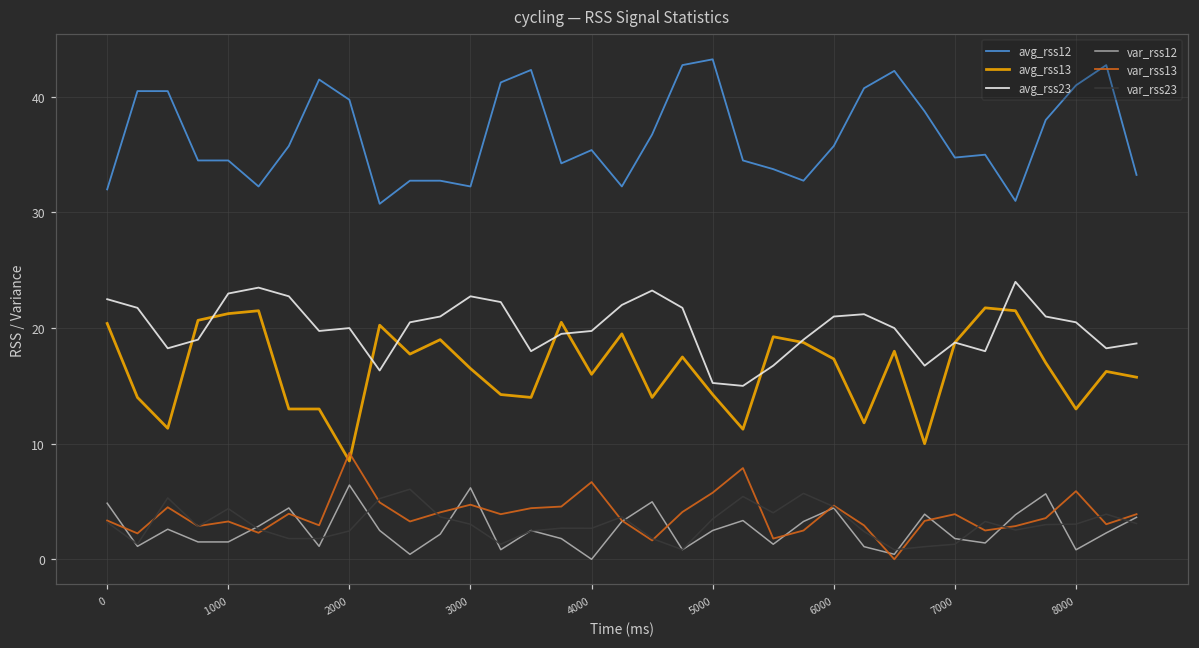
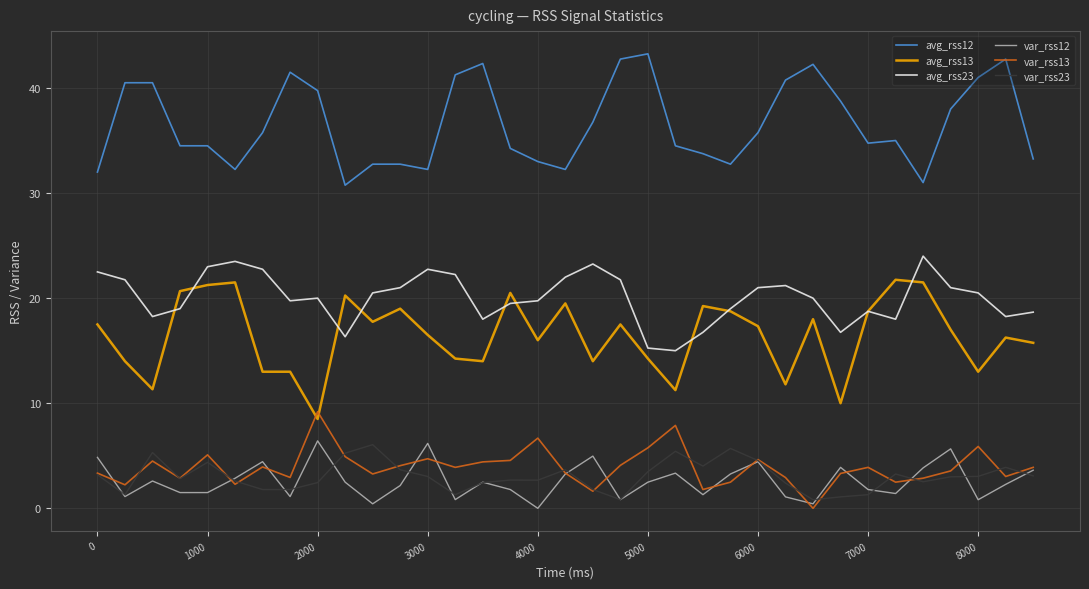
avg_rss13, 0: 20.4 -> 17.5
var_rss13, 1000: 3.3 -> 5.1
avg_rss12, 4000: 35.4 -> 33.0
